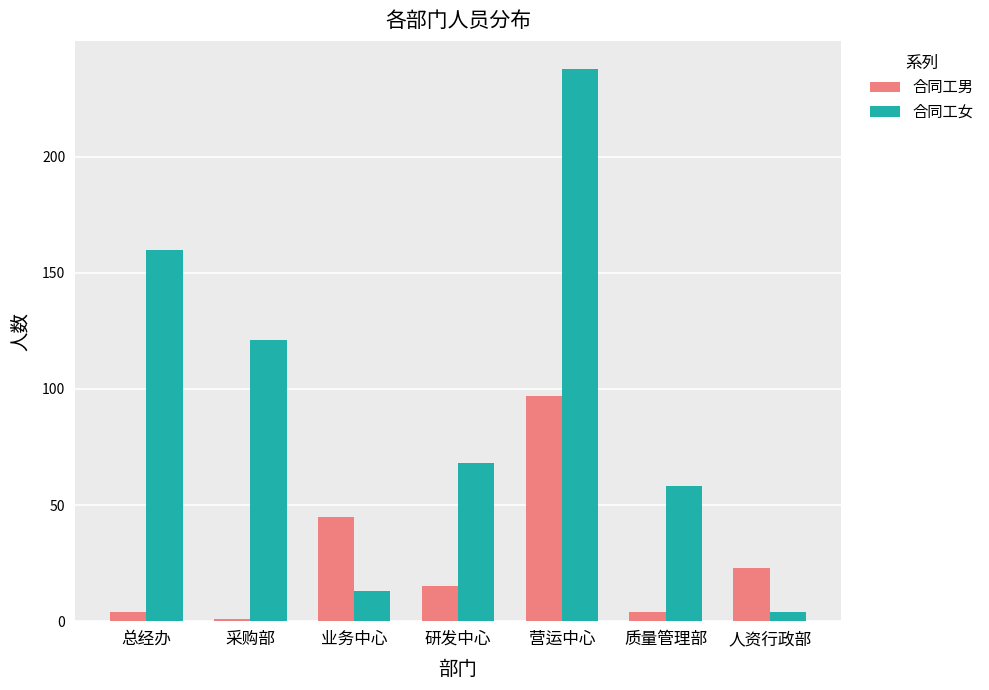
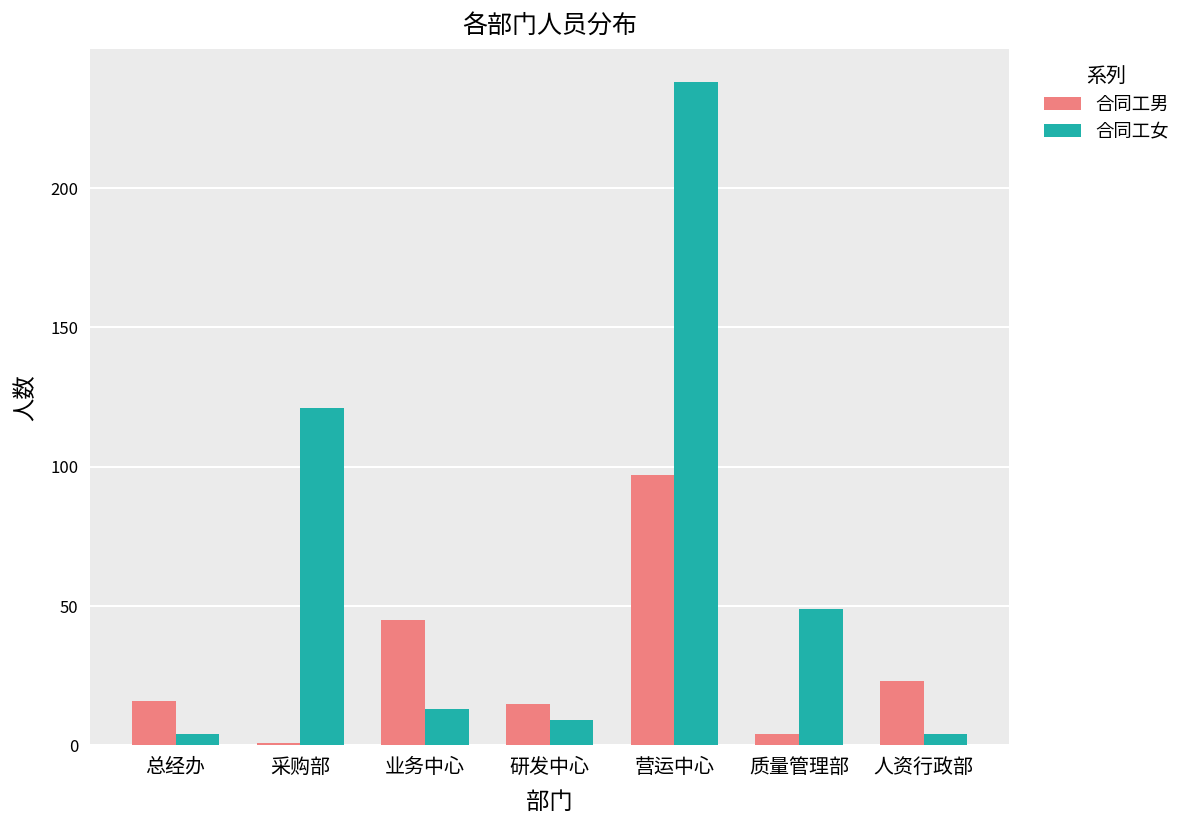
合同工男, 总经办: 4 -> 16
合同工女, 总经办: 160 -> 4
合同工女, 研发中心: 68 -> 9
合同工女, 质量管理部: 58 -> 49
